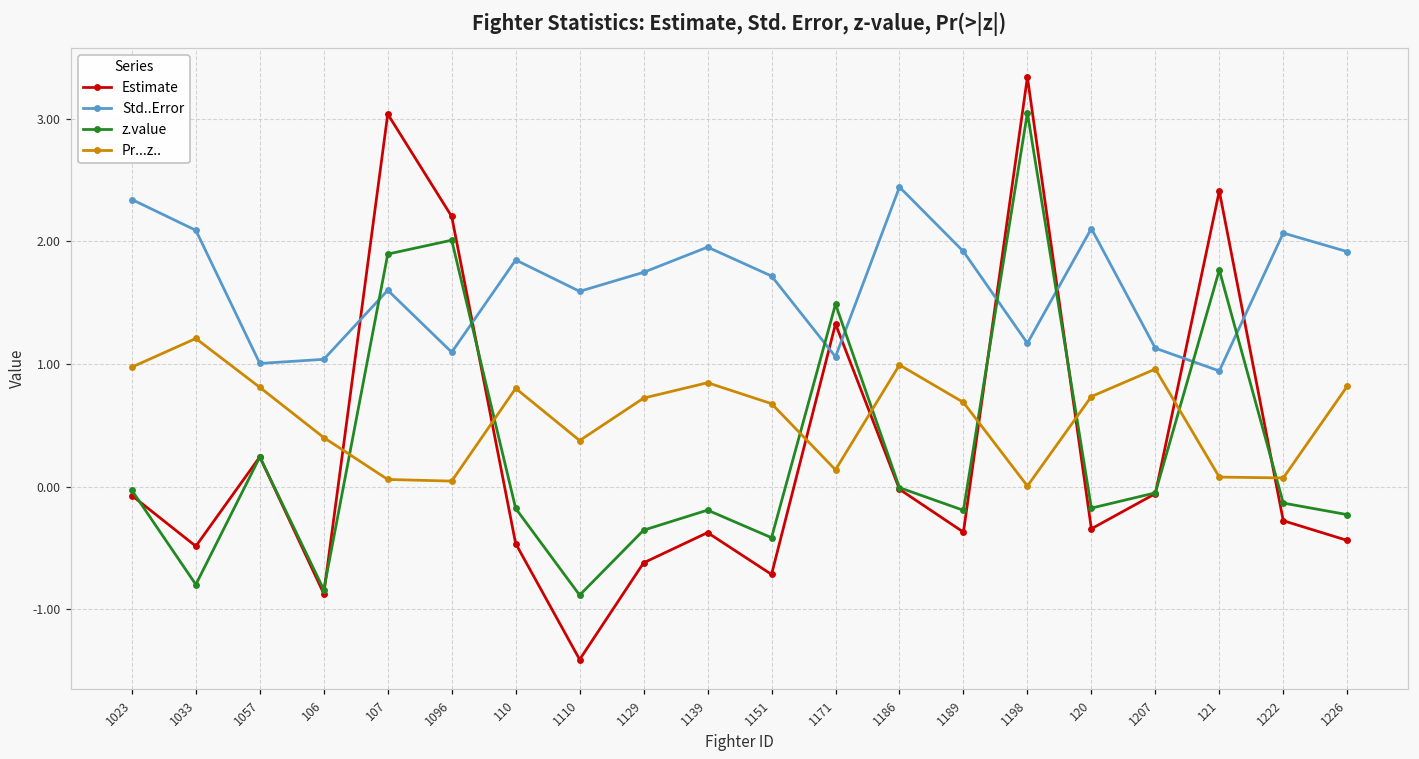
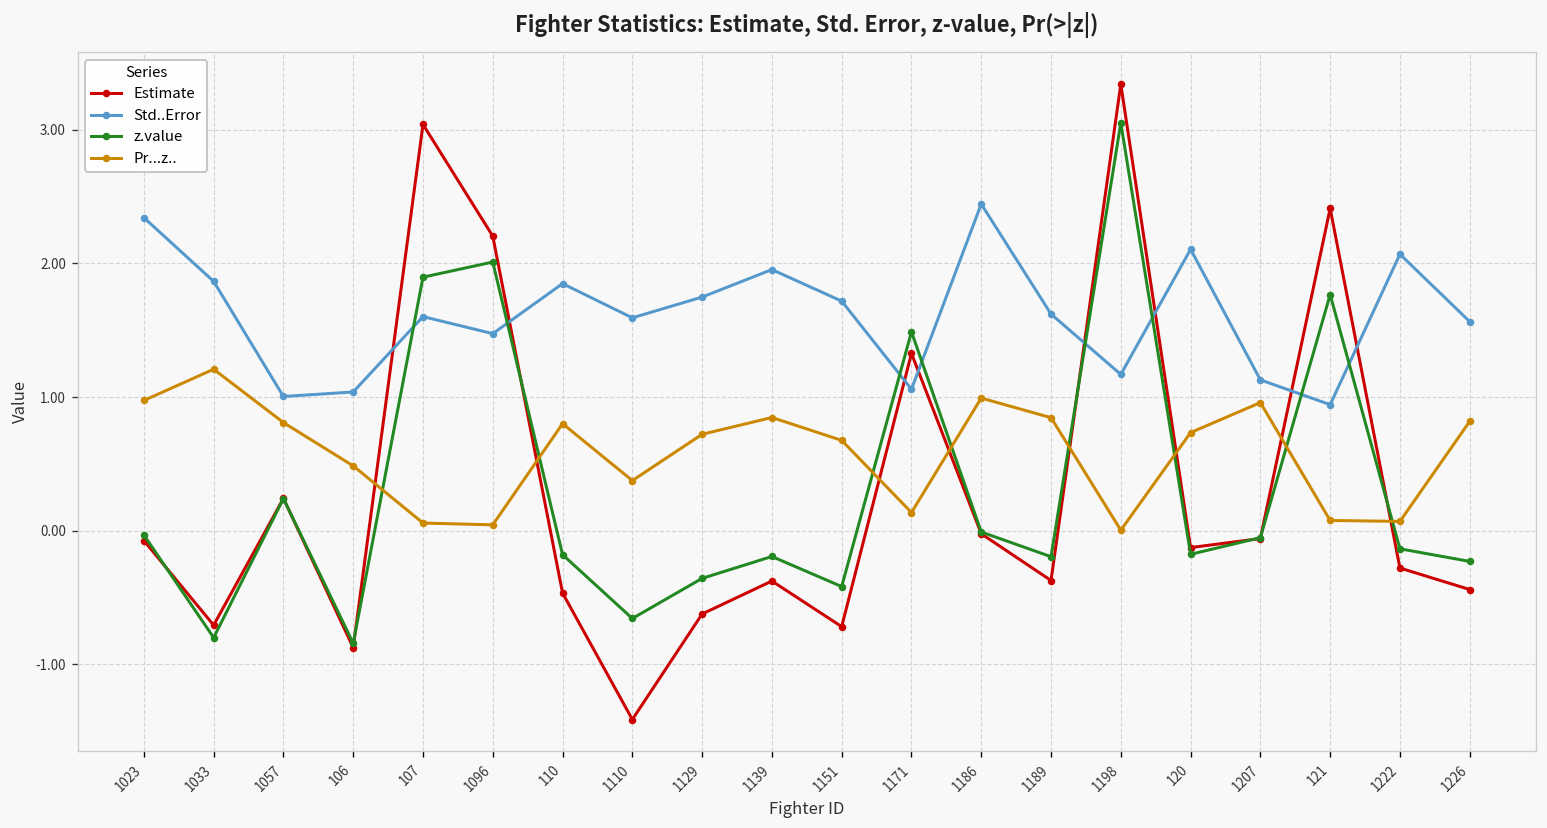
Estimate, 1033: -0.49 -> -0.71
Std..Error, 1033: 2.09 -> 1.87
Pr...z.., 106: 0.40 -> 0.49
Std..Error, 1096: 1.10 -> 1.47
z.value, 1110: -0.89 -> -0.66
Std..Error, 1189: 1.92 -> 1.62
Pr...z.., 1189: 0.69 -> 0.85
Estimate, 120: -0.34 -> -0.13
Std..Error, 1226: 1.92 -> 1.56
